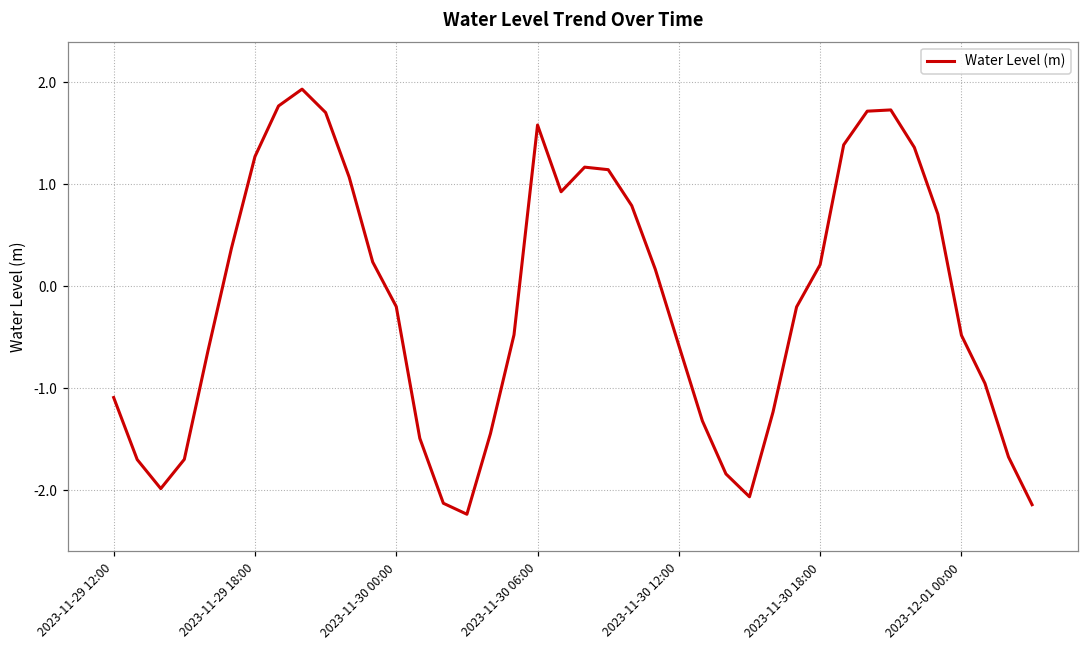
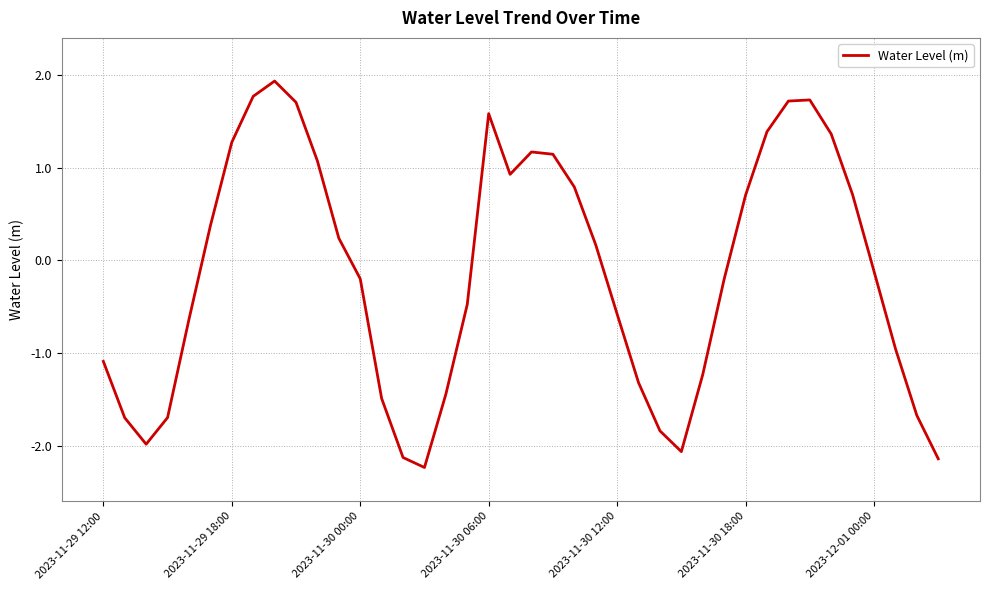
2023-11-30 18:00: 0.2 -> 0.7
2023-12-01 00:00: -0.5 -> -0.1
